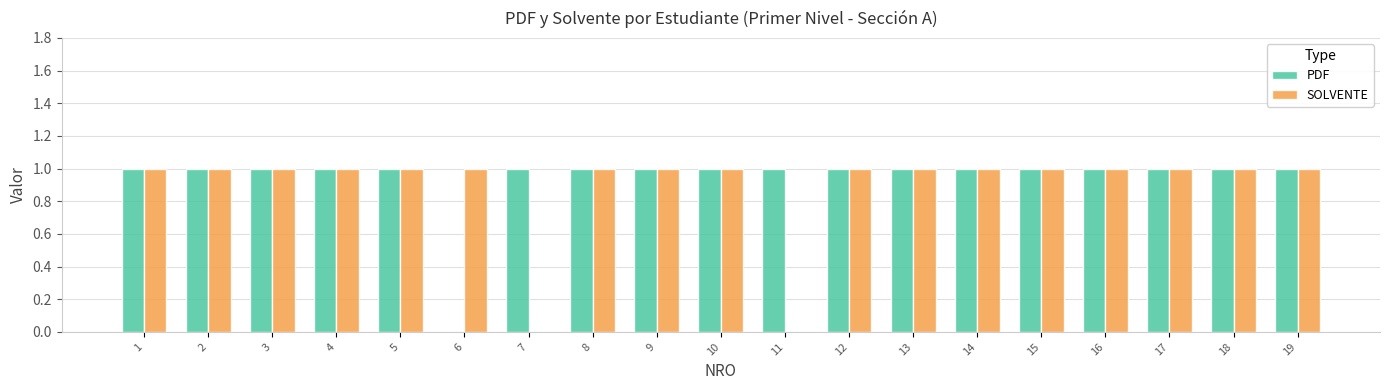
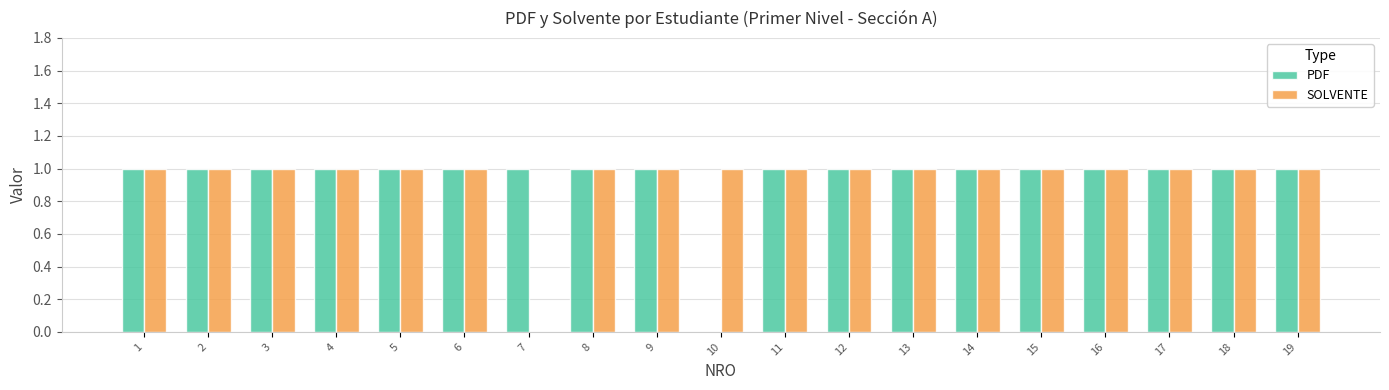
PDF, 6: 0 -> 1
PDF, 10: 1 -> 0
SOLVENTE, 11: 0 -> 1
